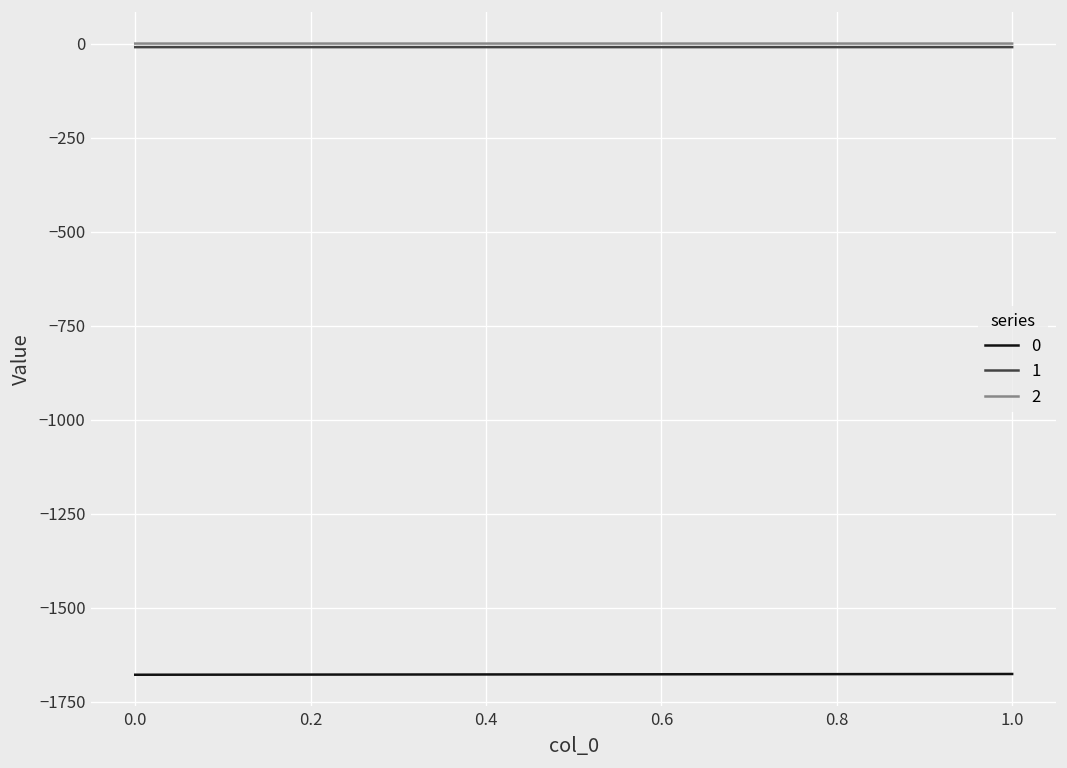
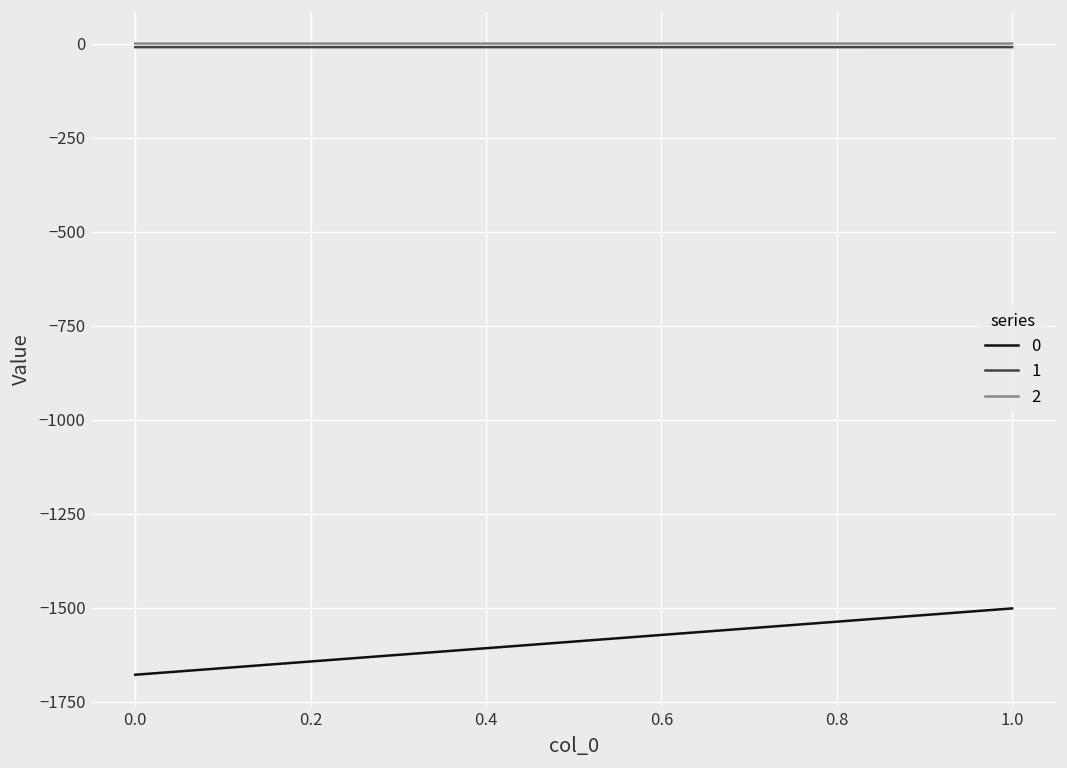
0, 1.0: -1680 -> -1500
